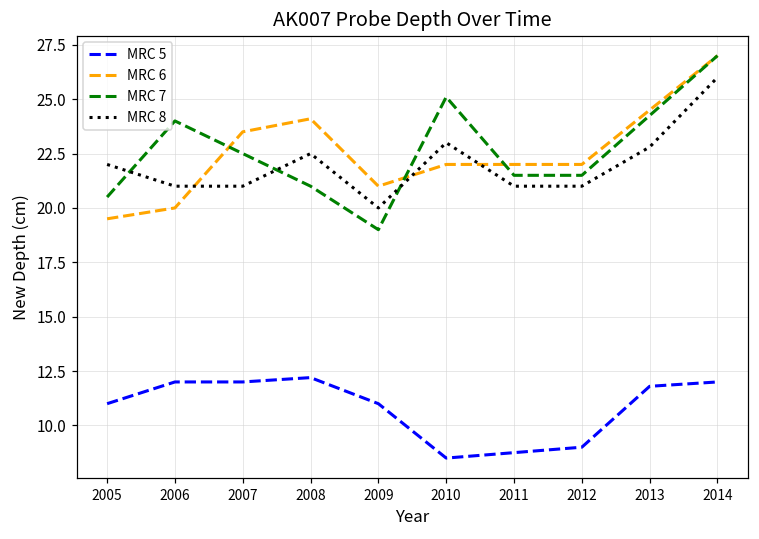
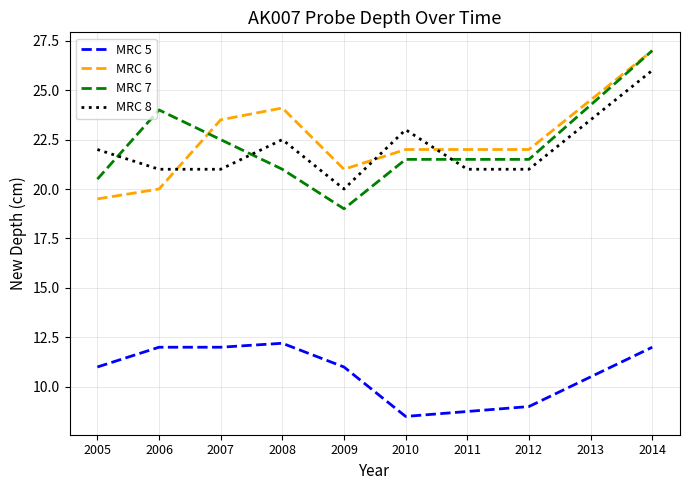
MRC 7, 2010: 25.1 -> 21.5
MRC 5, 2013: 11.8 -> 10.5
MRC 8, 2013: 22.8 -> 23.5
